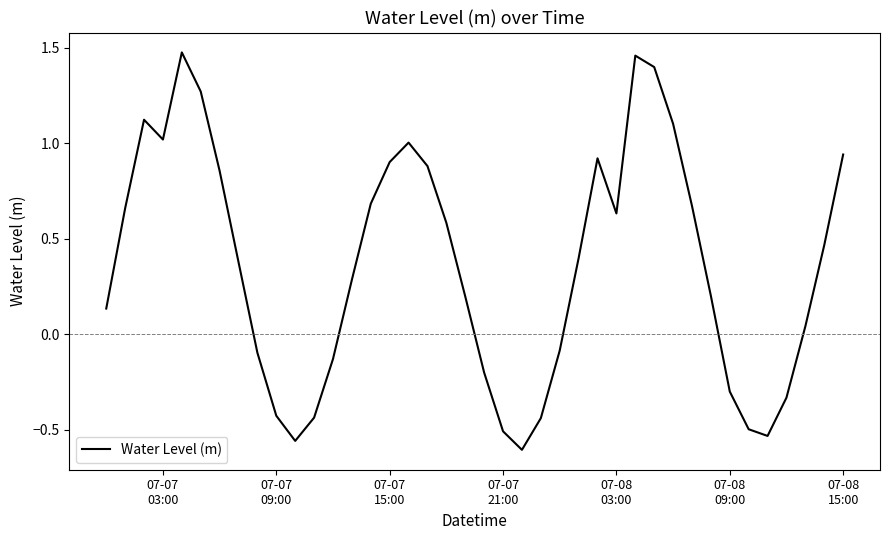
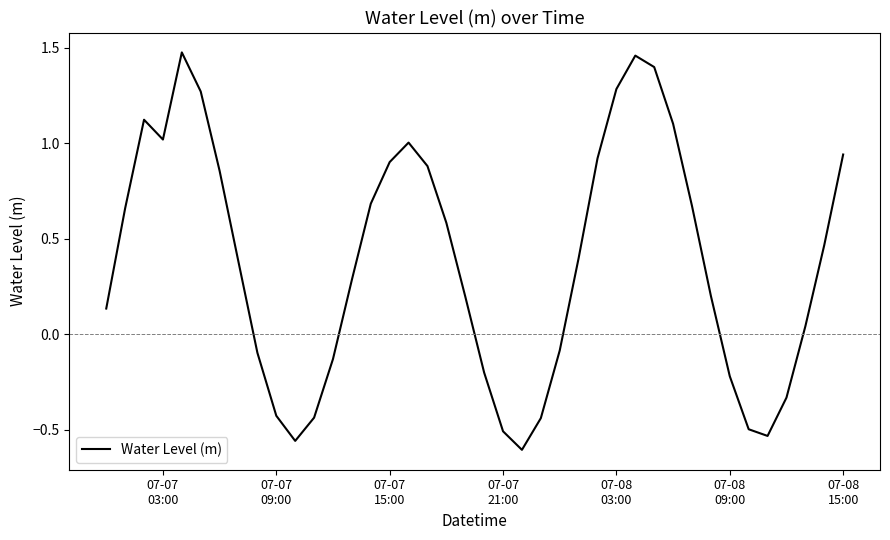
07-08 03:00: 0.63 -> 1.28
07-08 09:00: -0.30 -> -0.22
